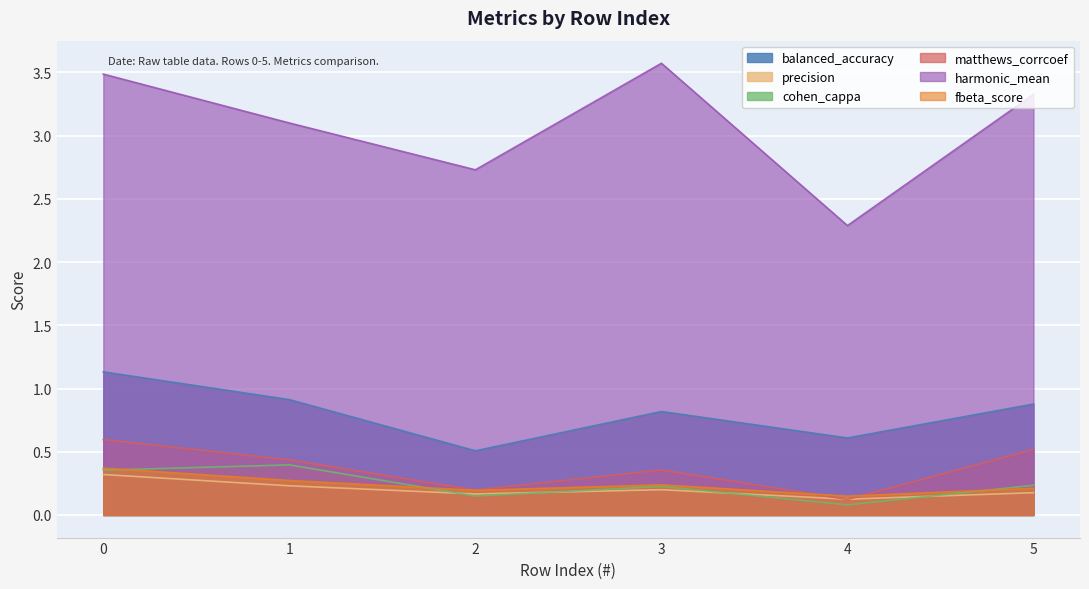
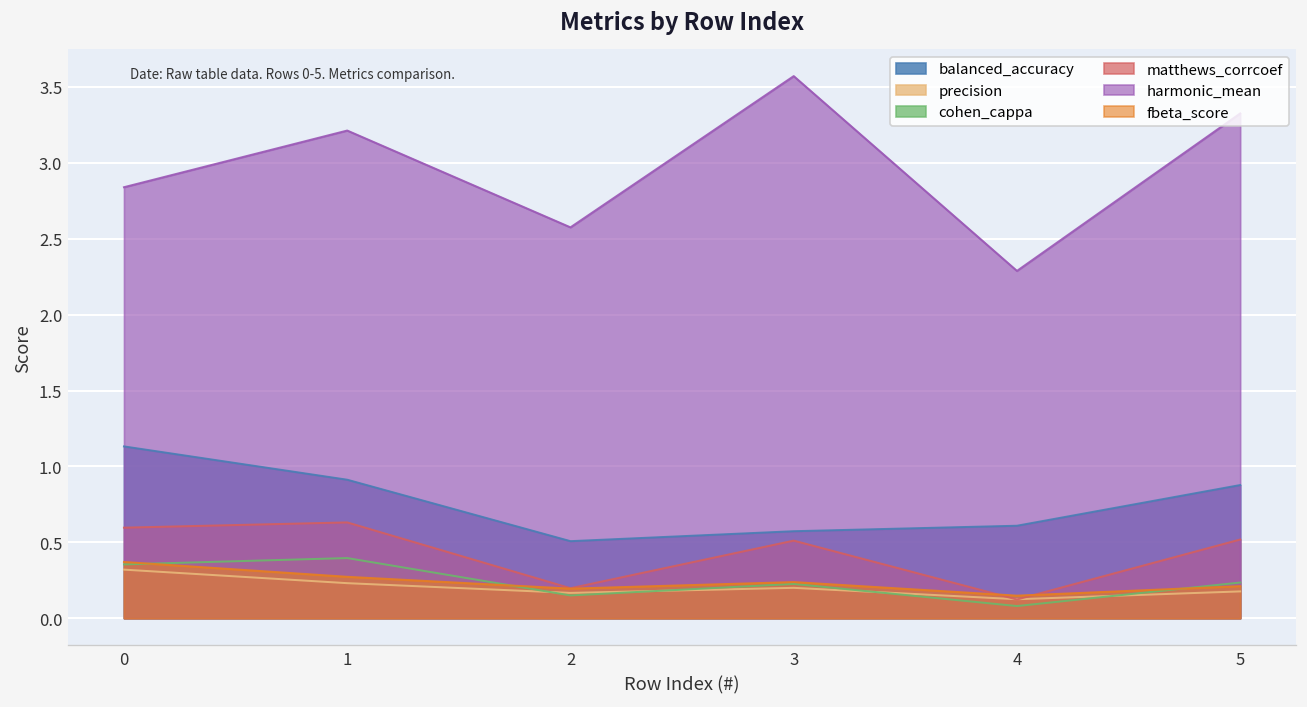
harmonic_mean, 0: 3.49 -> 2.84
matthews_corrcoef, 1: 0.44 -> 0.63
harmonic_mean, 1: 3.10 -> 3.21
harmonic_mean, 2: 2.73 -> 2.58
balanced_accuracy, 3: 0.82 -> 0.57
matthews_corrcoef, 3: 0.36 -> 0.51
